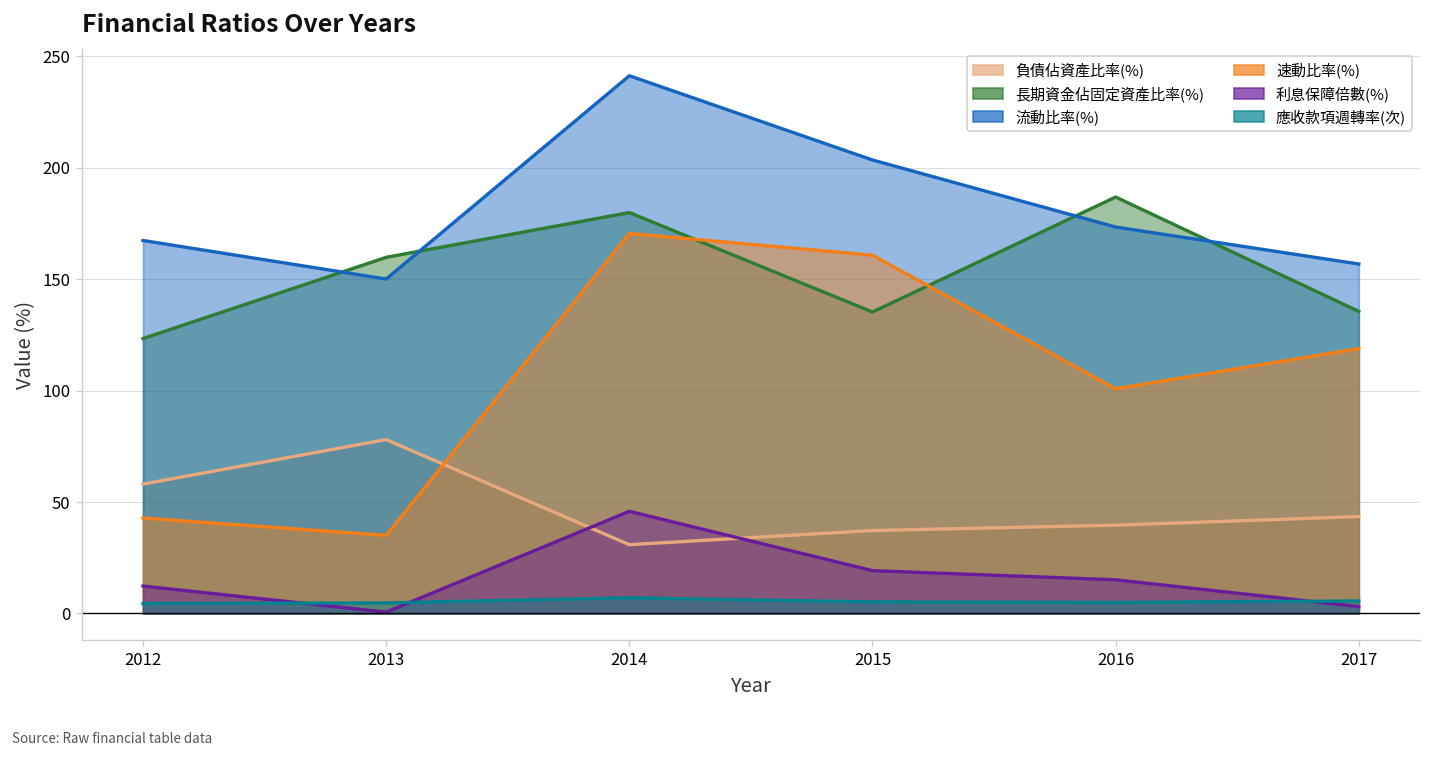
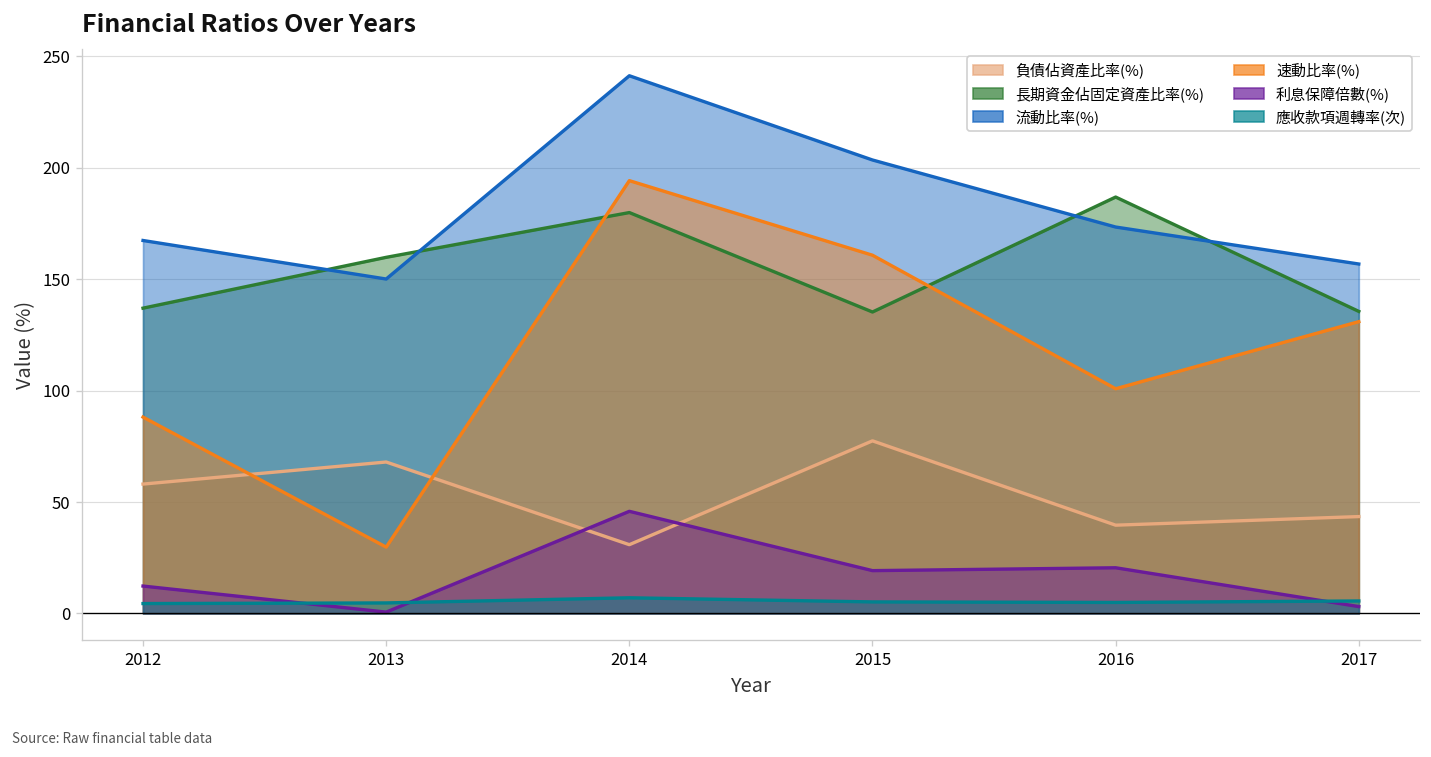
長期資金佔固定資產比率(%), 2012: 123 -> 137
速動比率(%), 2012: 43 -> 88
負債佔資產比率(%), 2013: 78 -> 68
速動比率(%), 2013: 35 -> 30
速動比率(%), 2014: 170 -> 194
負債佔資產比率(%), 2015: 37 -> 77
利息保障倍數(%), 2016: 15 -> 20
速動比率(%), 2017: 119 -> 131
